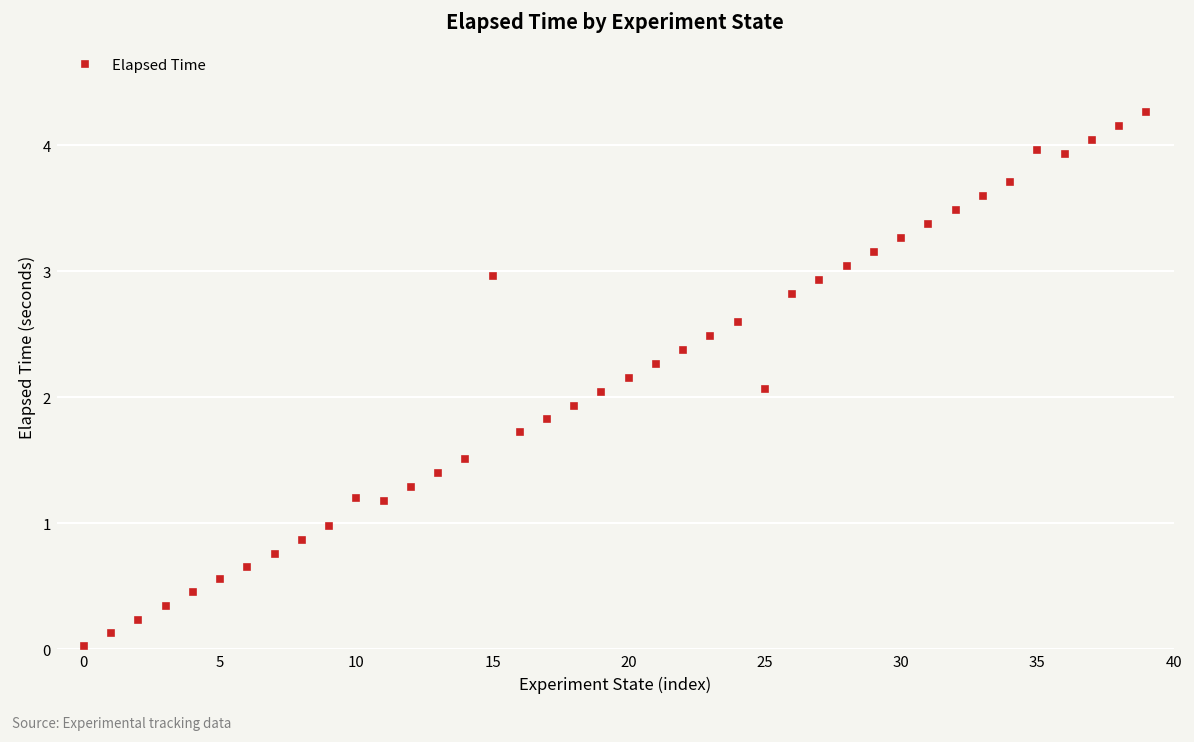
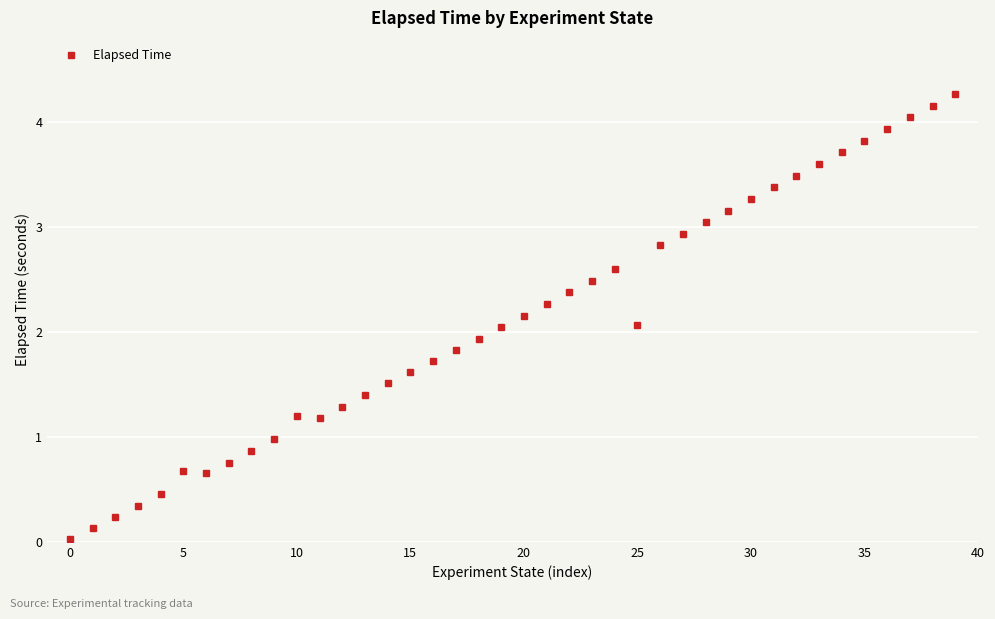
5: 0.55 -> 0.67
15: 2.96 -> 1.62
35: 3.96 -> 3.82
